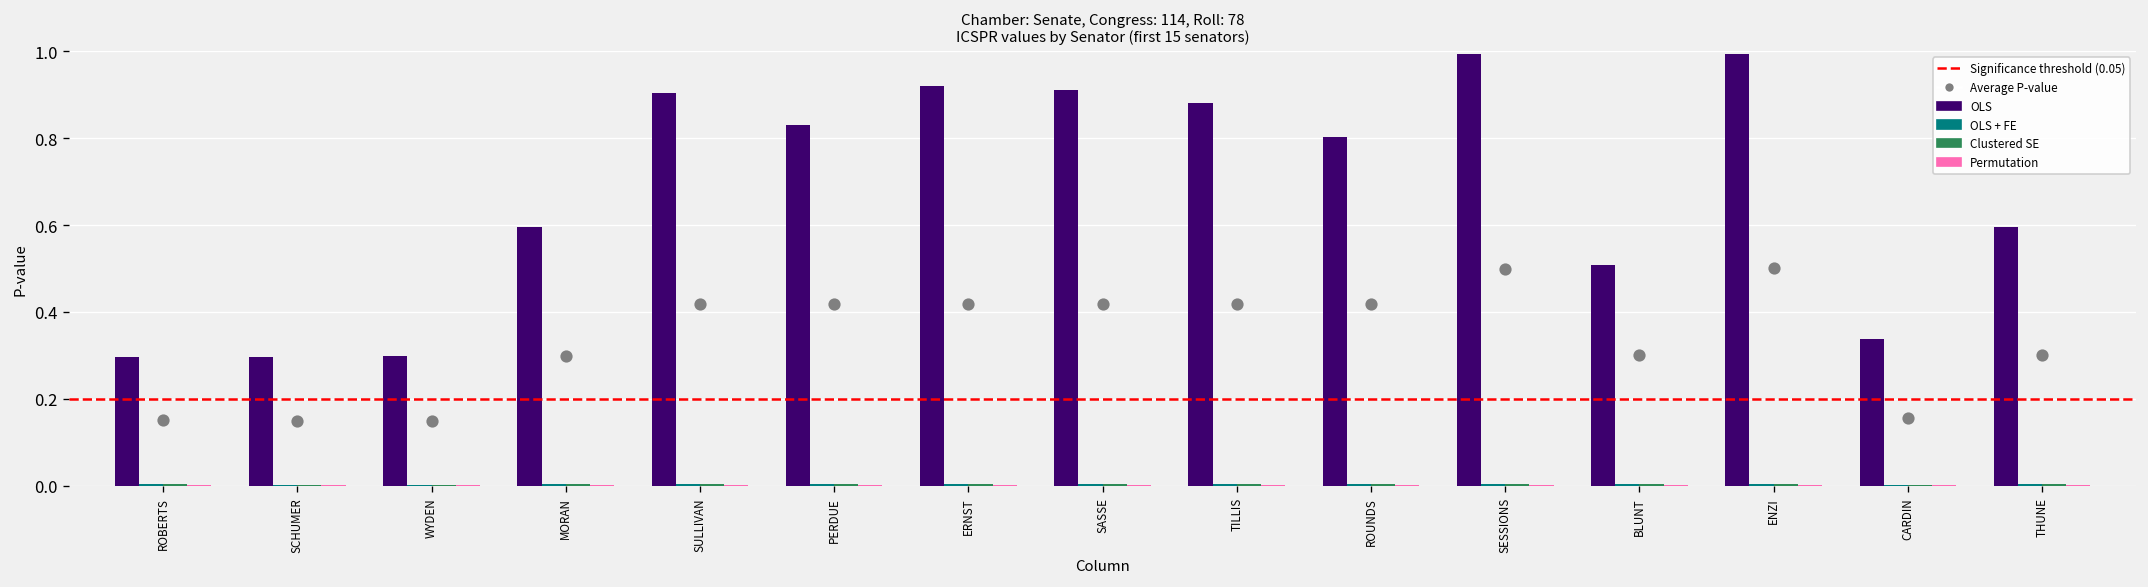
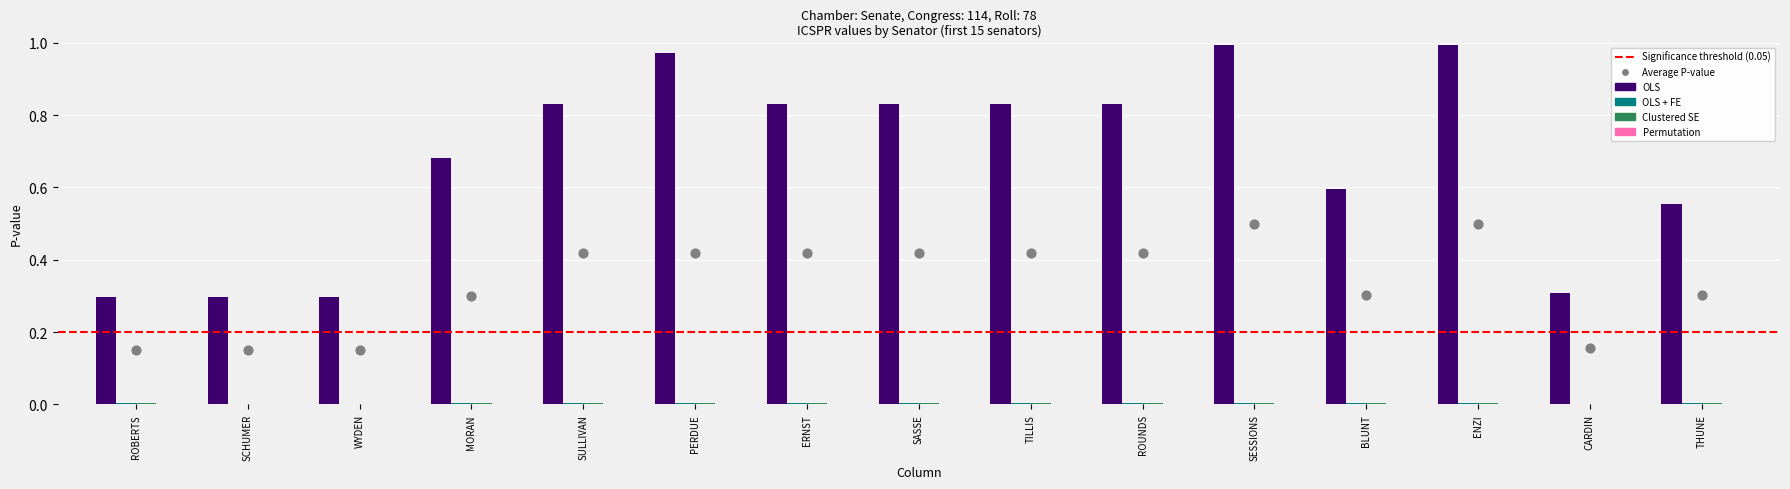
OLS, MORAN: 0.59 -> 0.68
OLS, SULLIVAN: 0.91 -> 0.83
OLS, PERDUE: 0.83 -> 0.97
OLS, ERNST: 0.92 -> 0.83
OLS, SASSE: 0.91 -> 0.83
OLS, TILLIS: 0.88 -> 0.83
OLS, ROUNDS: 0.80 -> 0.83
OLS, BLUNT: 0.51 -> 0.59
OLS, CARDIN: 0.34 -> 0.31
OLS, THUNE: 0.60 -> 0.55
